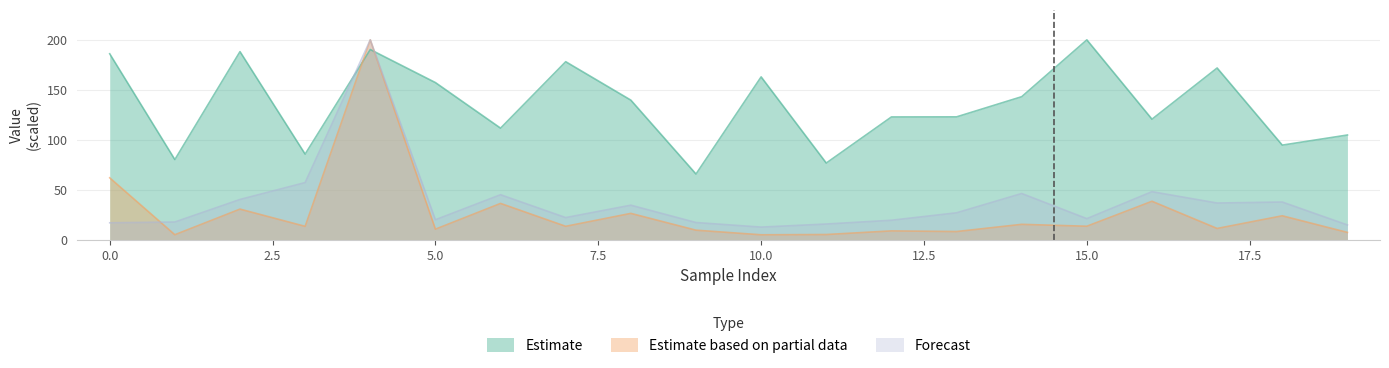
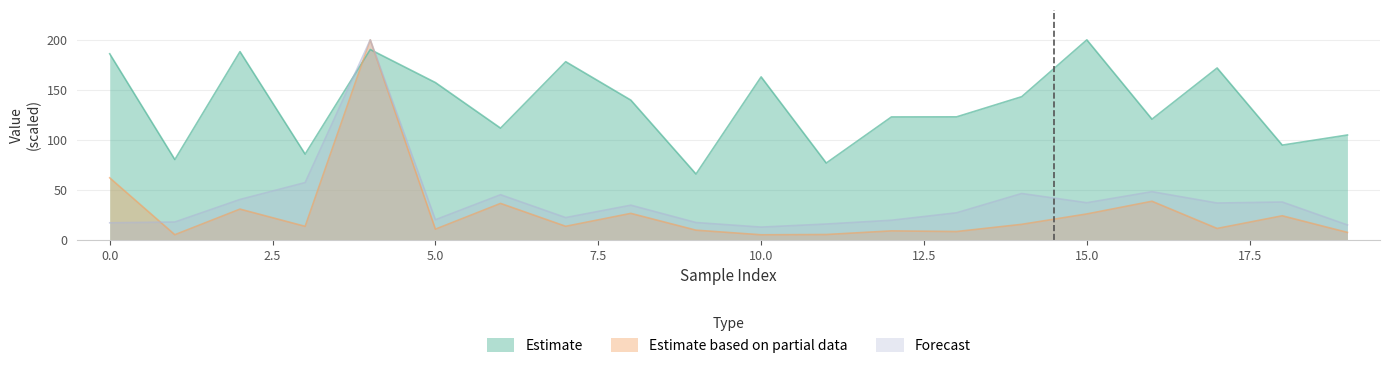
Estimate based on partial data, 15.0: 10 -> 30
Forecast, 15.0: 20 -> 40
